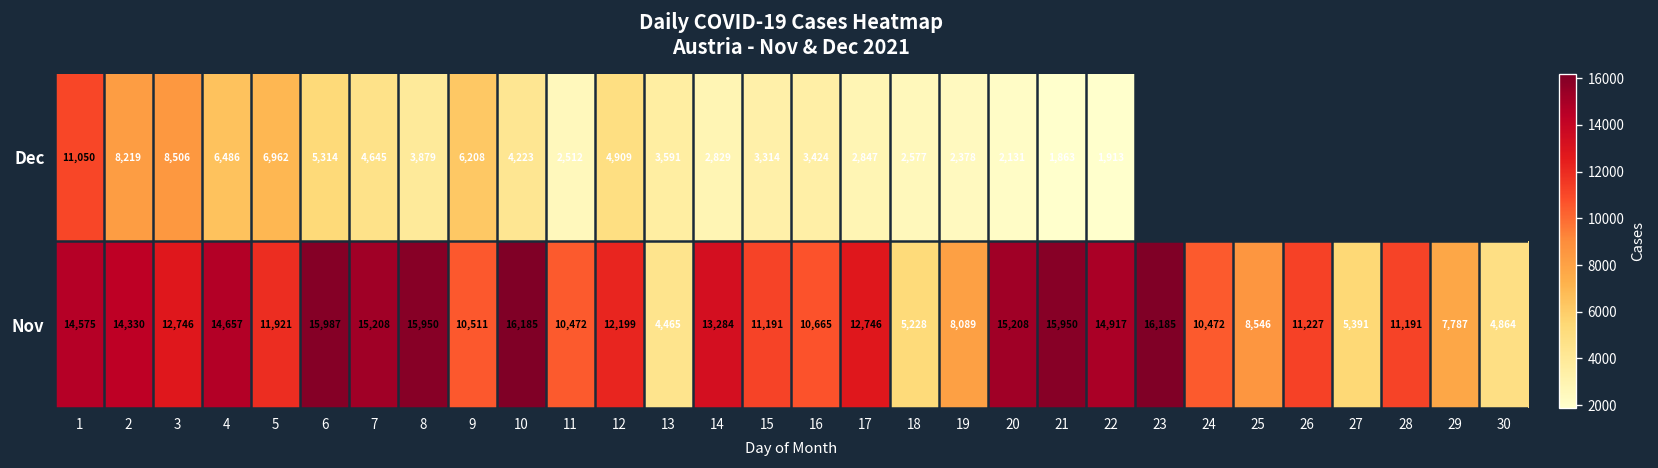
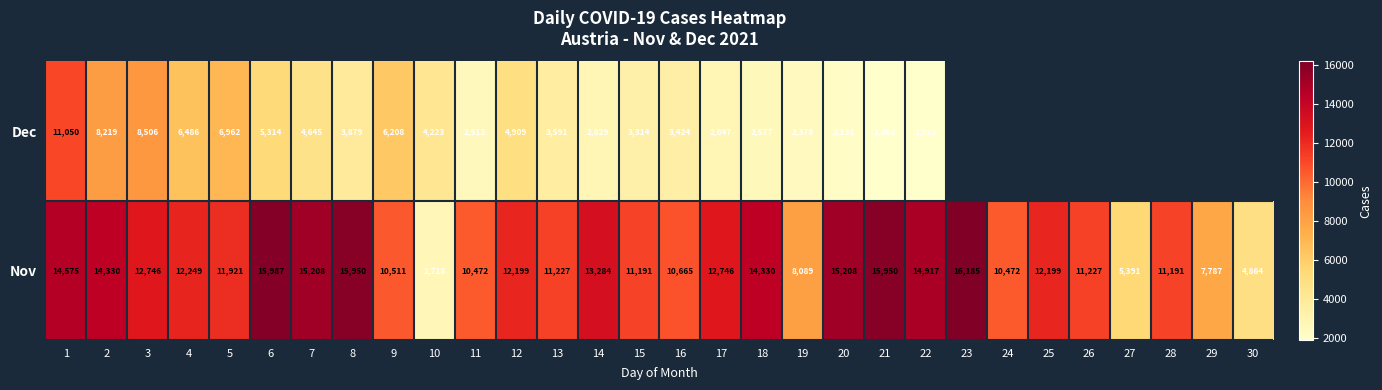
Nov, 4: 14,657 -> 12,249
Nov, 10: 16,185 -> 2,718
Nov, 13: 4,465 -> 11,227
Nov, 18: 5,228 -> 14,330
Nov, 25: 8,546 -> 12,199
